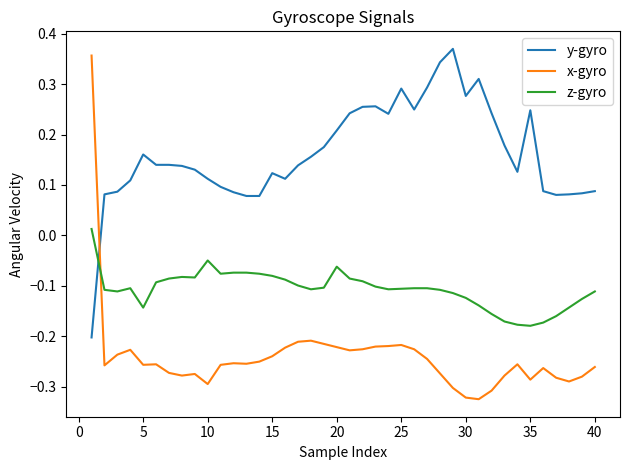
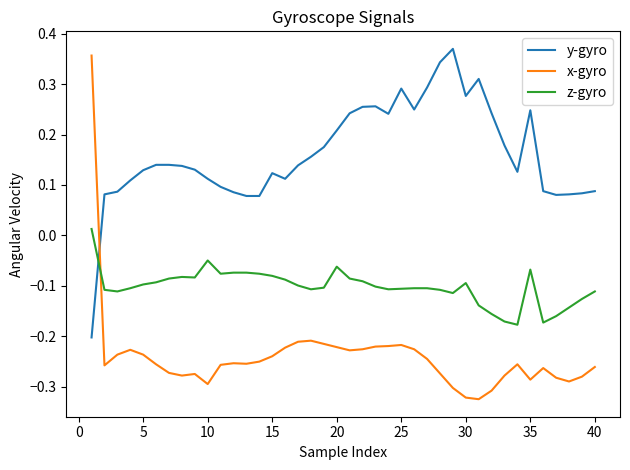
y-gyro, 5: 0.16 -> 0.13
x-gyro, 5: -0.26 -> -0.24
z-gyro, 5: -0.14 -> -0.10
z-gyro, 30: -0.12 -> -0.09
z-gyro, 35: -0.18 -> -0.07
